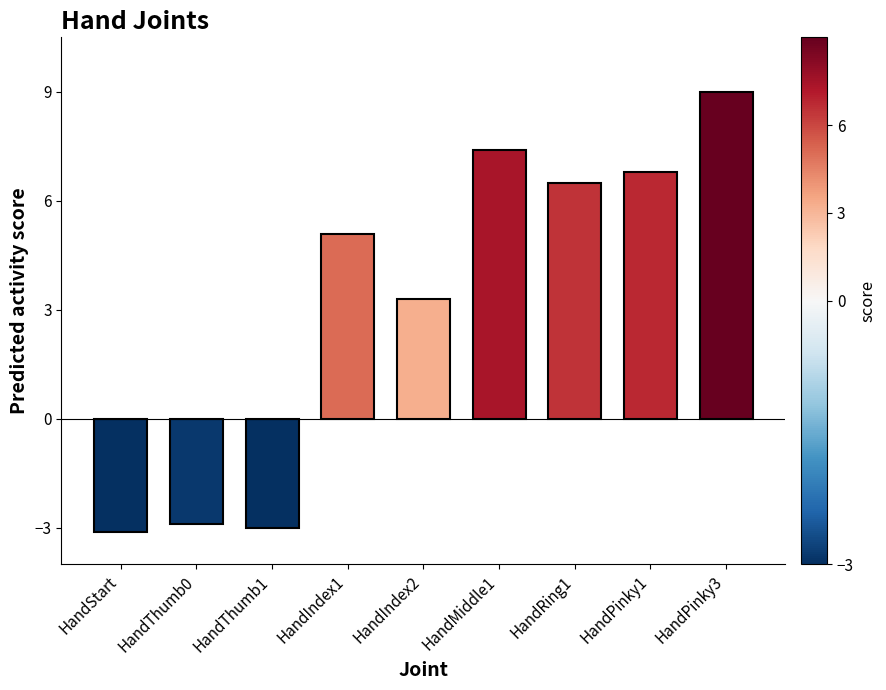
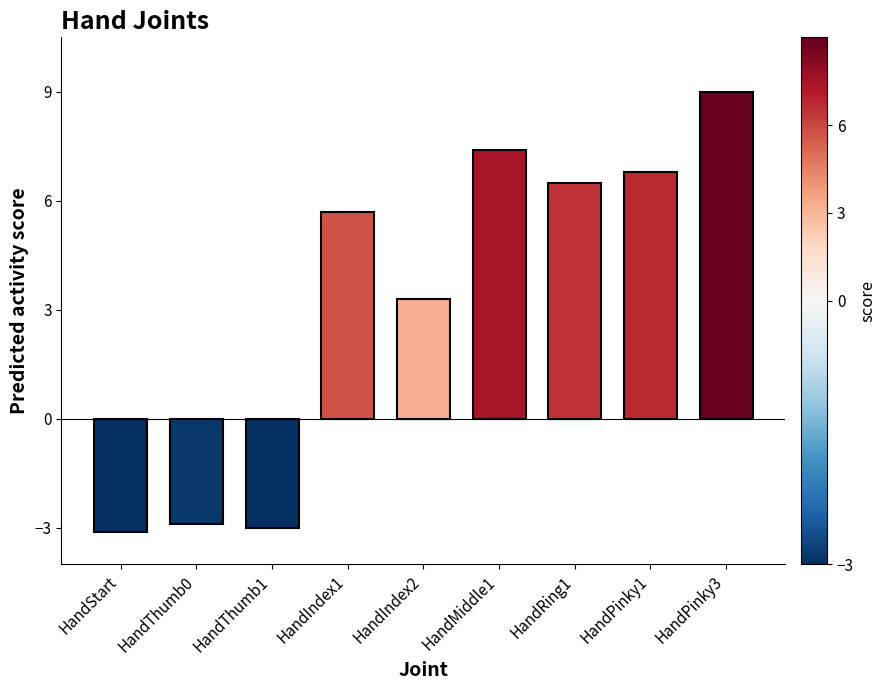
HandIndex1: 5.1 -> 5.7
